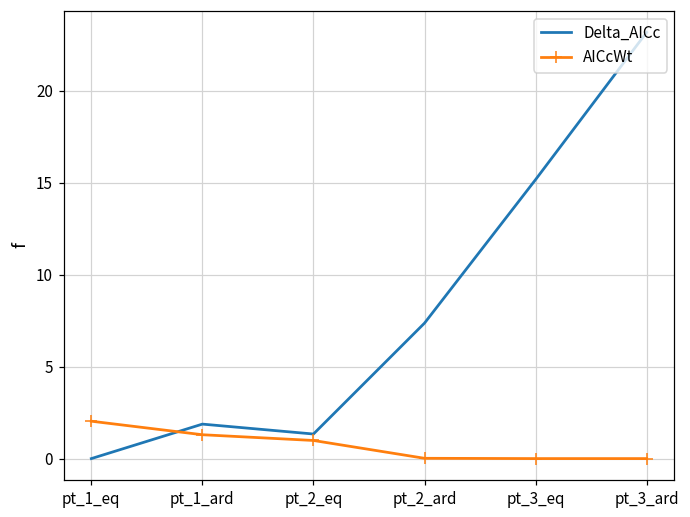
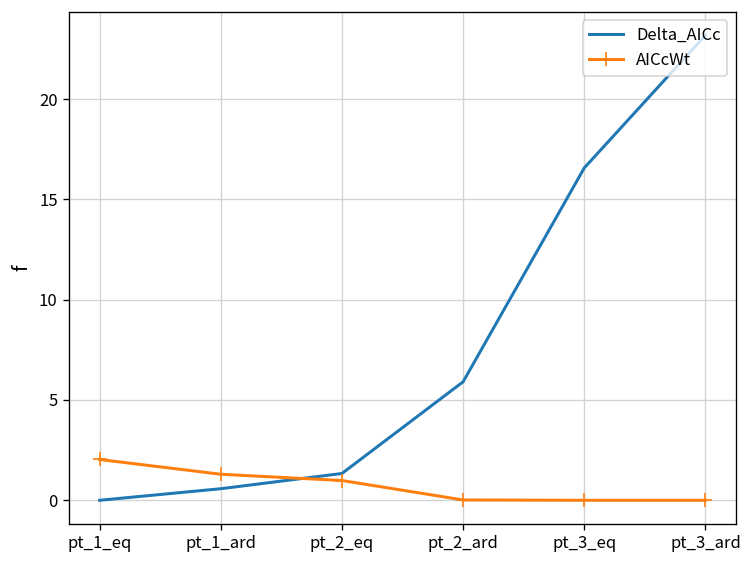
Delta_AICc, pt_1_ard: 1.9 -> 0.6
Delta_AICc, pt_2_ard: 7.4 -> 5.9
Delta_AICc, pt_3_eq: 15.2 -> 16.6
